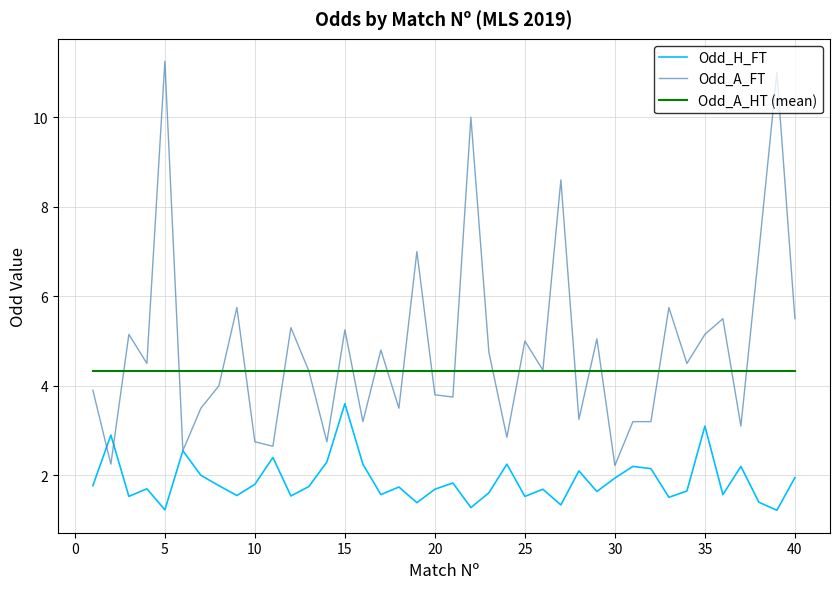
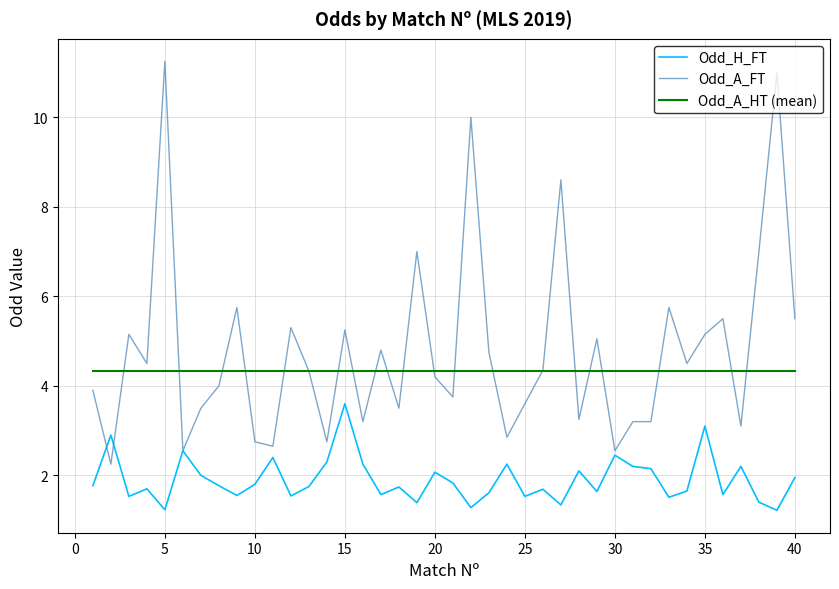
Odd_H_FT, 20: 1.7 -> 2.1
Odd_A_FT, 20: 3.8 -> 4.2
Odd_A_FT, 25: 5.0 -> 3.6
Odd_H_FT, 30: 1.9 -> 2.5
Odd_A_FT, 30: 2.2 -> 2.6
